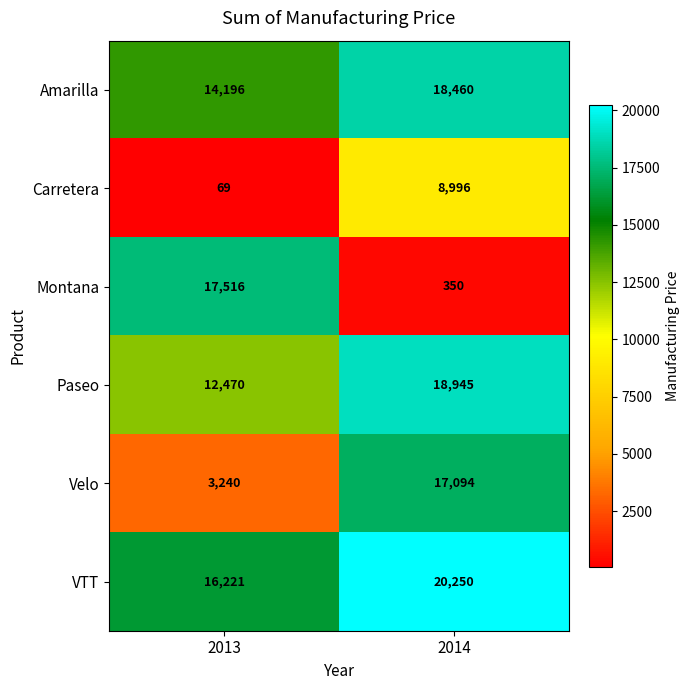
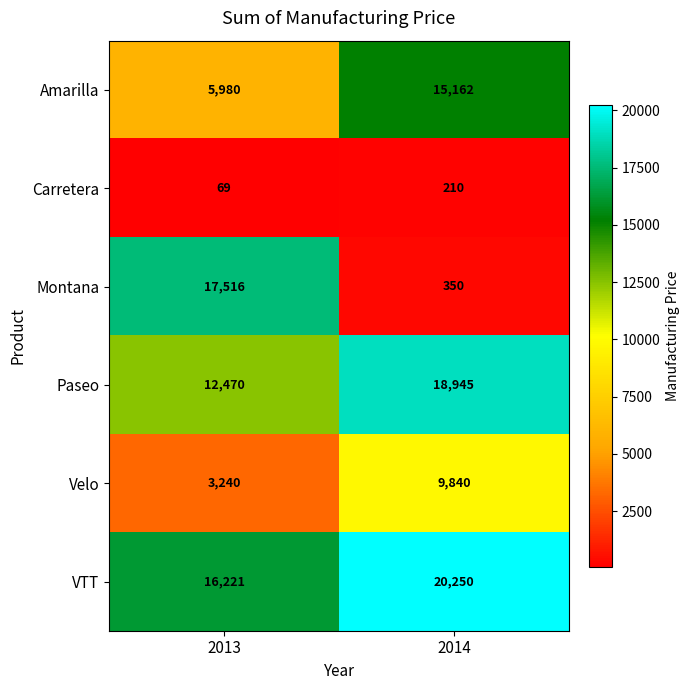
Amarilla, 2013: 14,196 -> 5,980
Amarilla, 2014: 18,460 -> 15,162
Carretera, 2014: 8,996 -> 210
Velo, 2014: 17,094 -> 9,840
